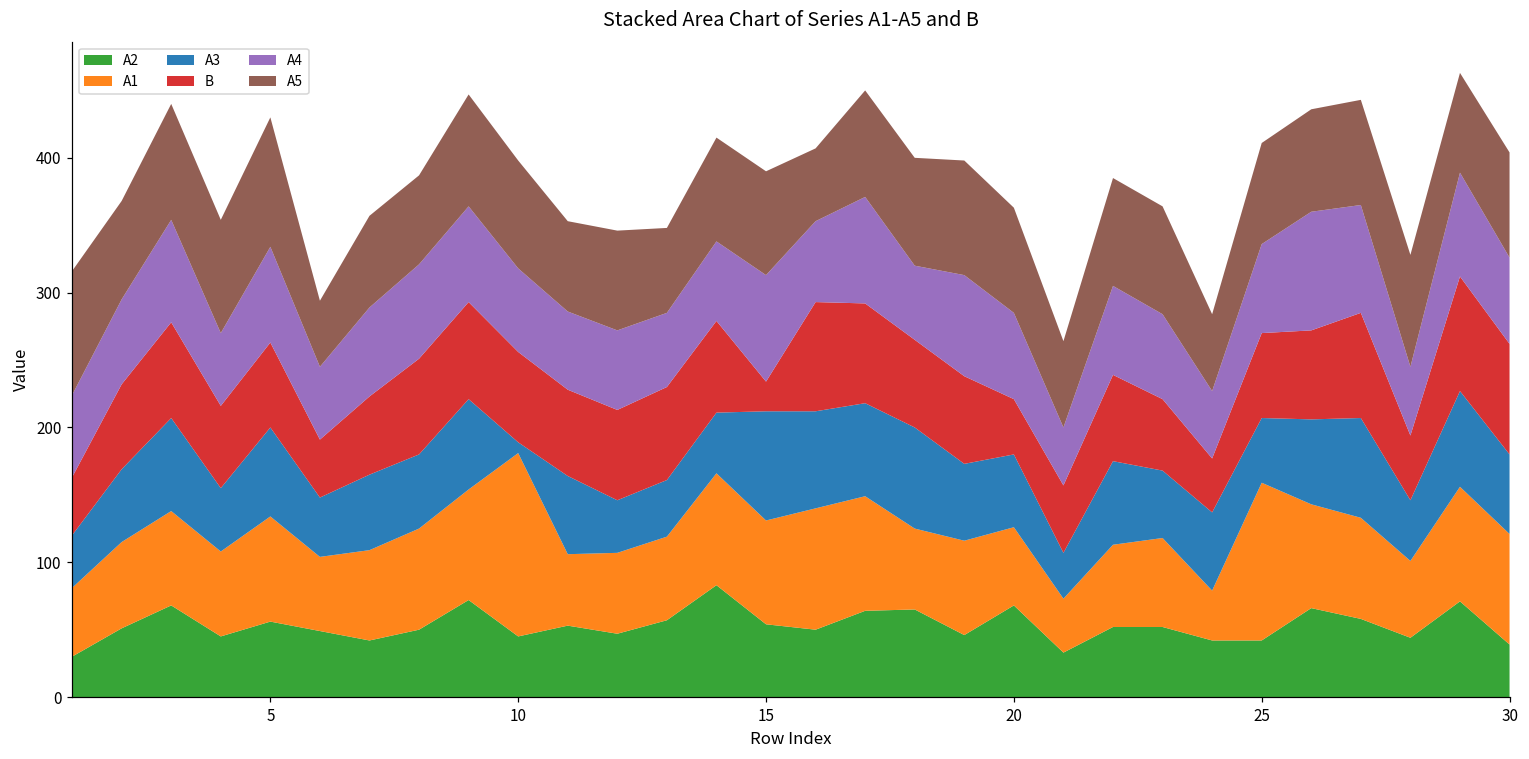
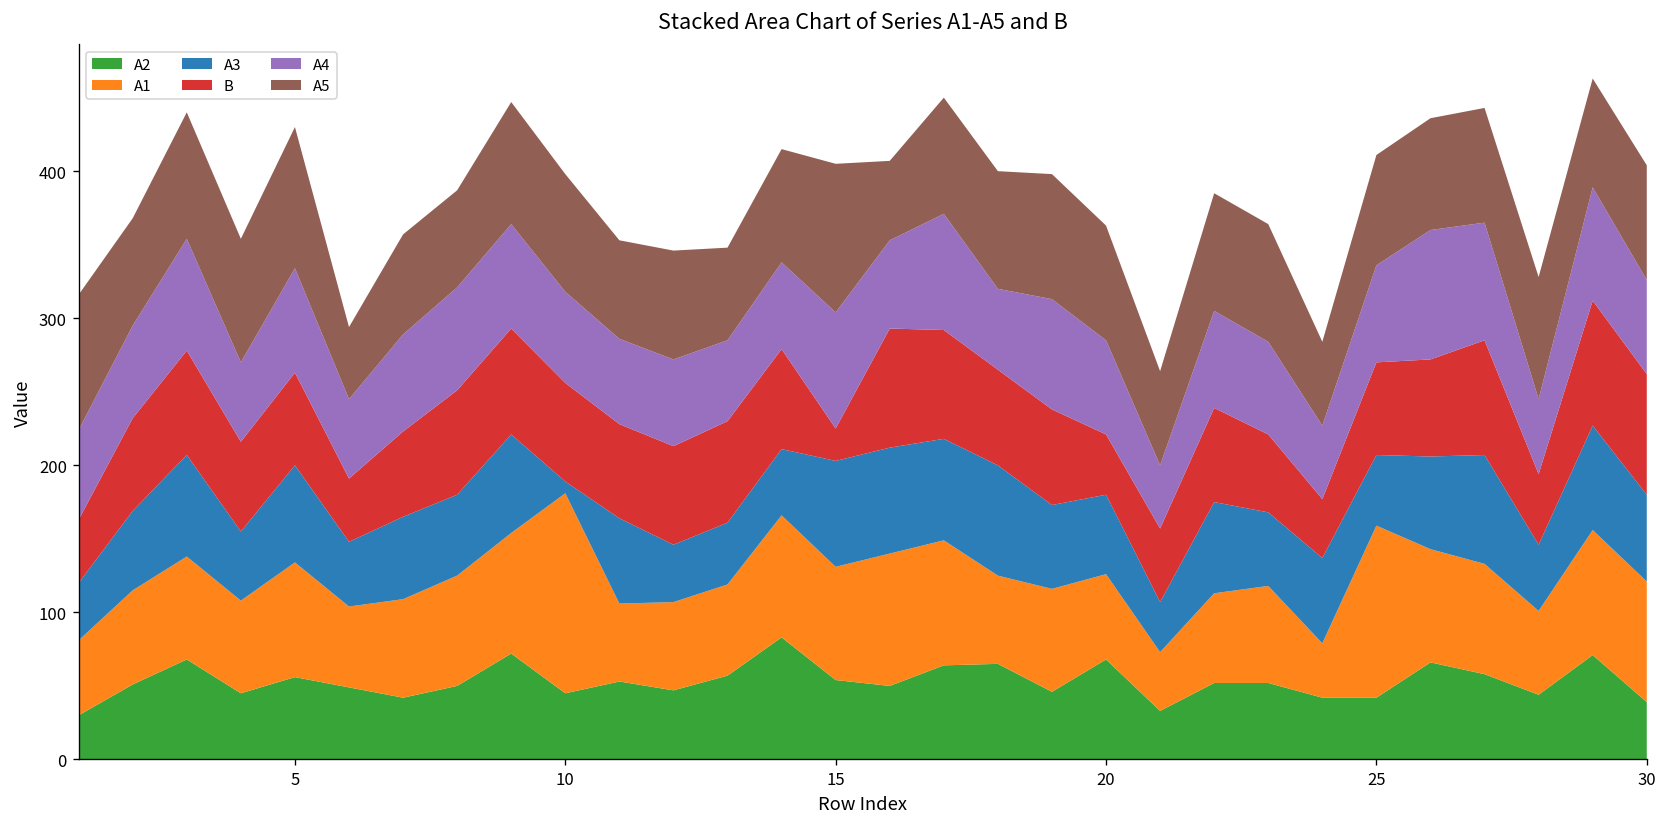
A3, 15: 81 -> 72
A5, 15: 77 -> 101
